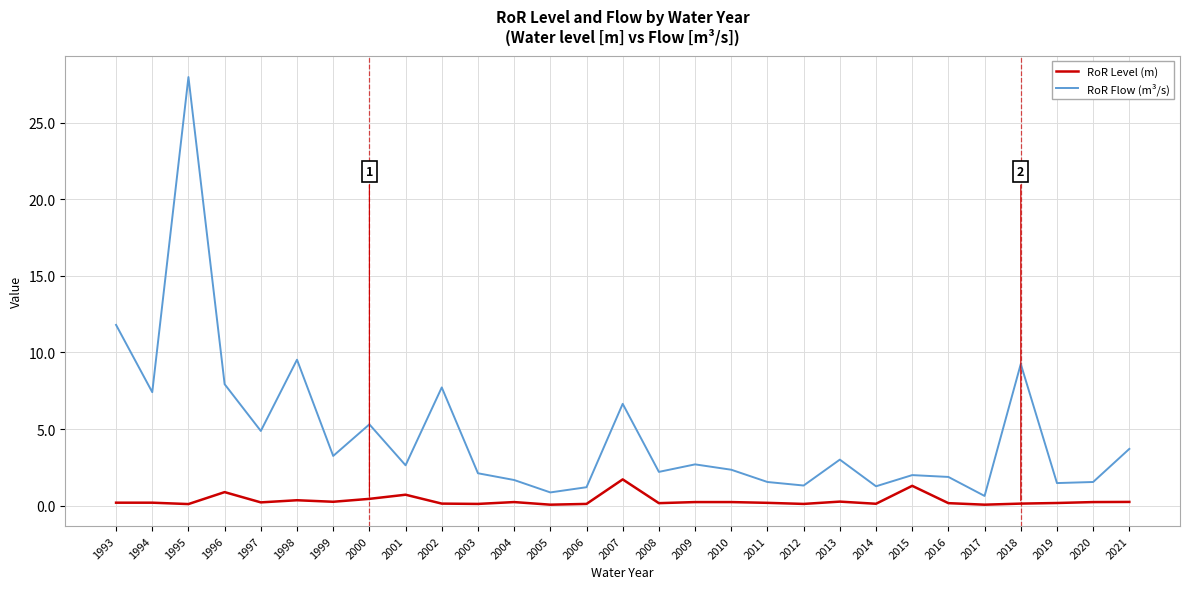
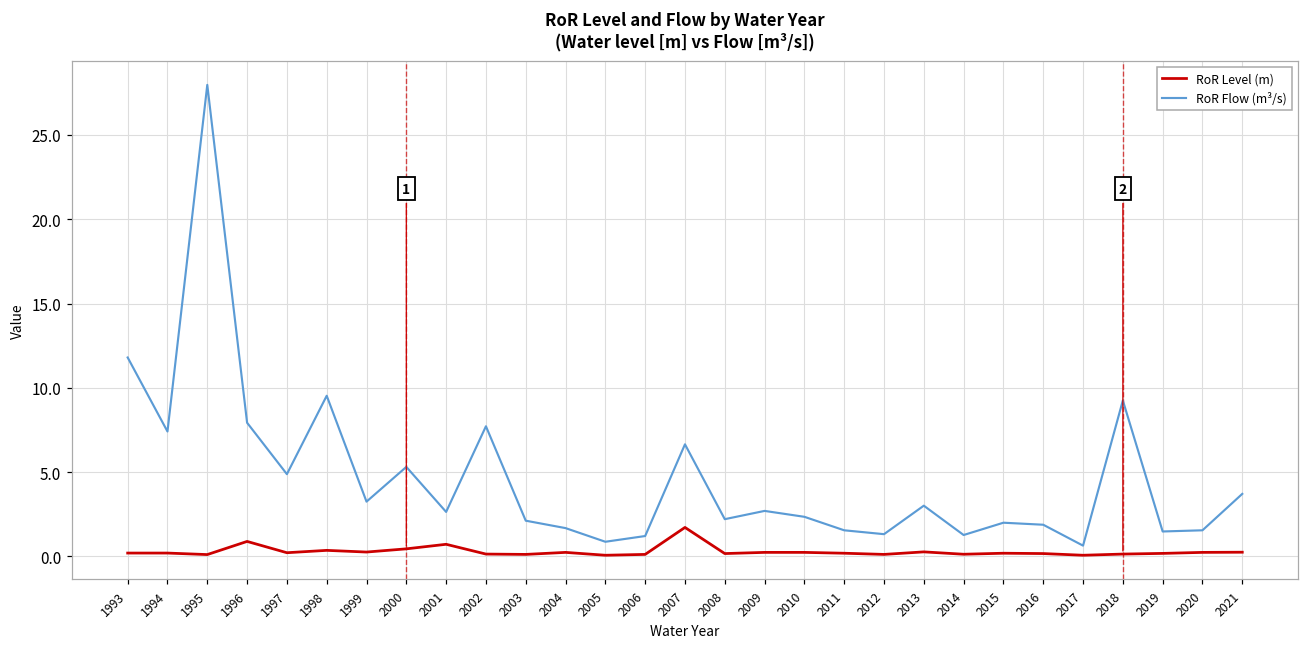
RoR Level (m), 2015: 1.3 -> 0.2
